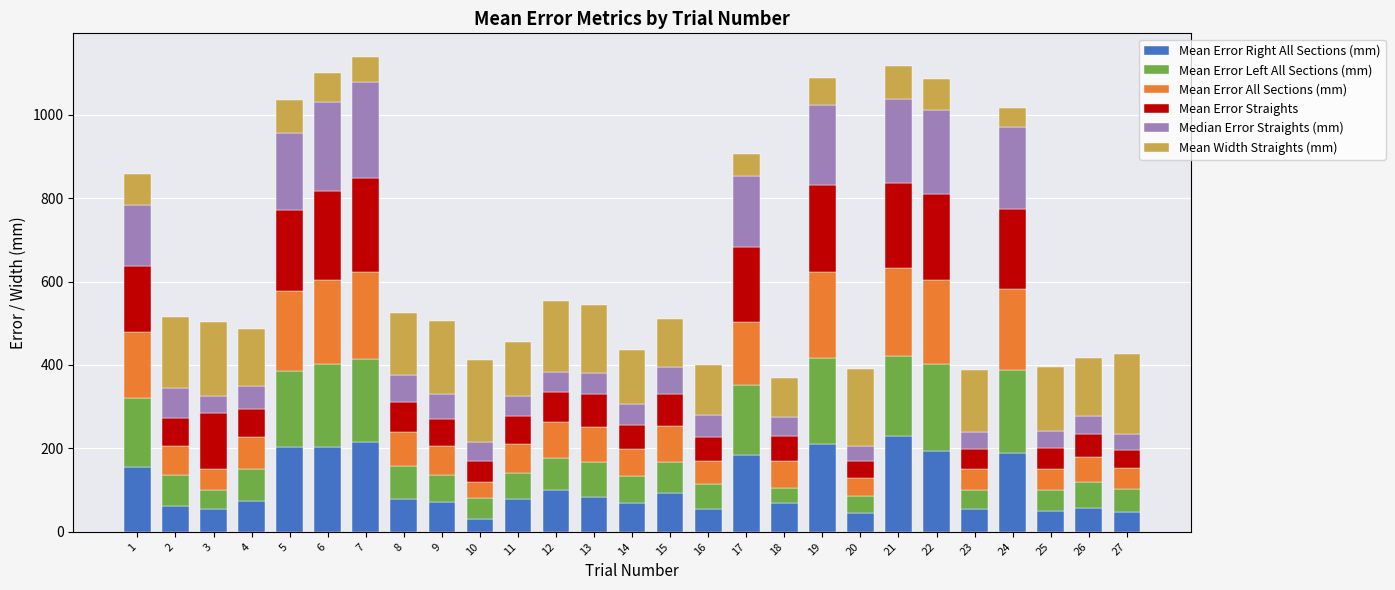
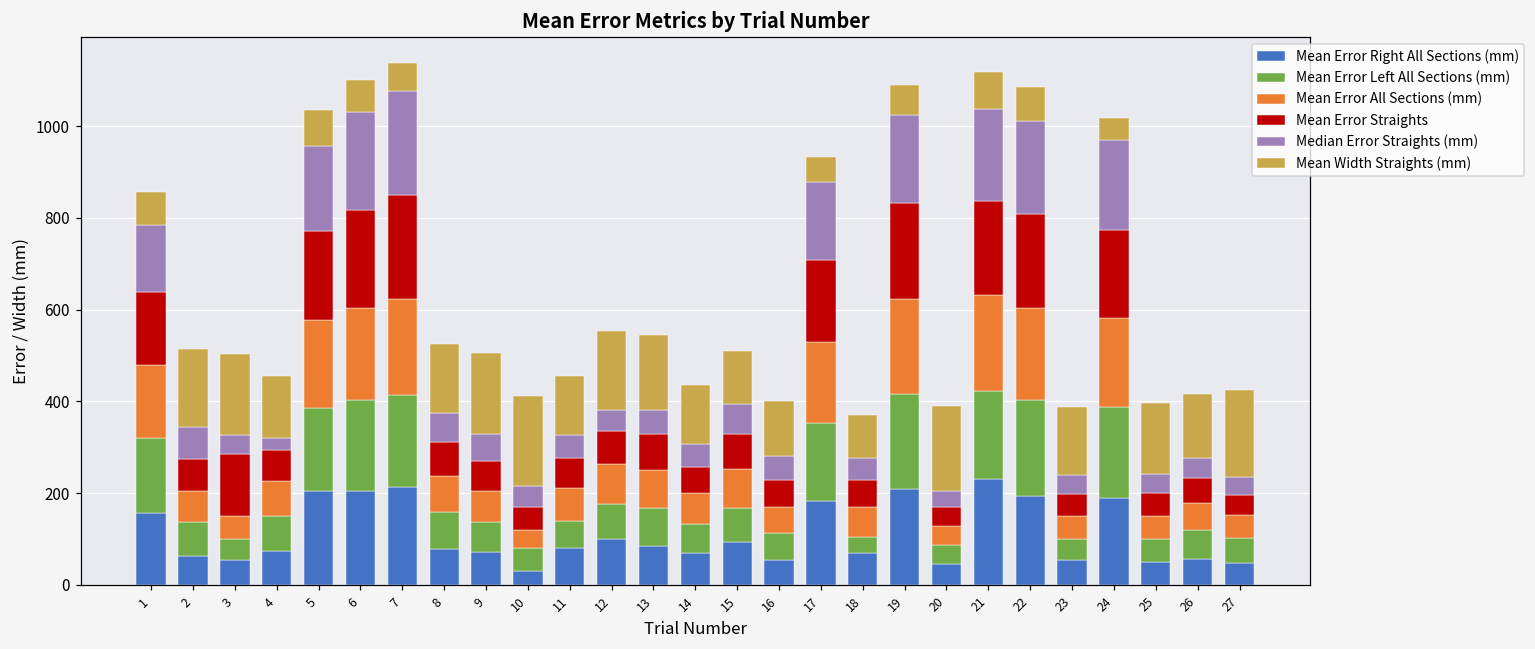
Median Error Straights (mm), 4: 50 -> 20
Mean Error All Sections (mm), 17: 150 -> 180
